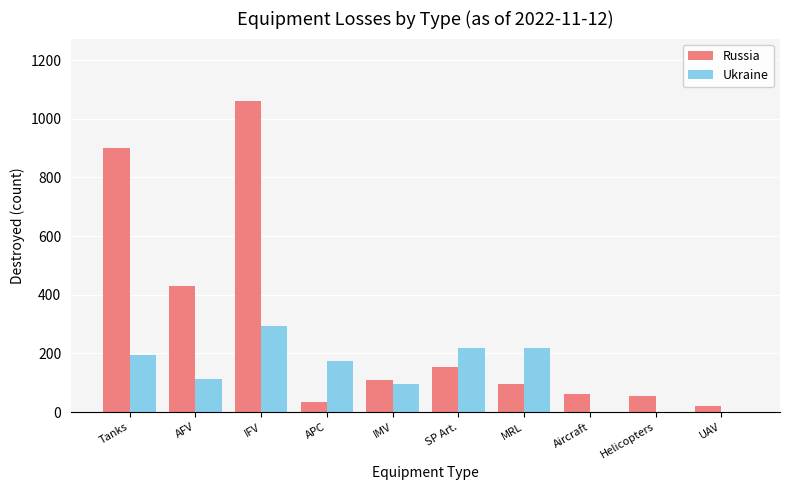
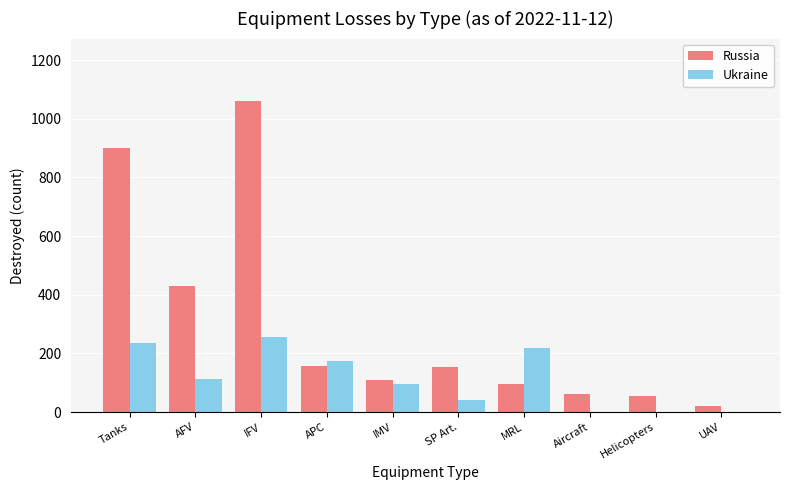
Ukraine, Tanks: 190 -> 240
Ukraine, IFV: 290 -> 260
Russia, APC: 30 -> 160
Ukraine, SP Art.: 220 -> 40
